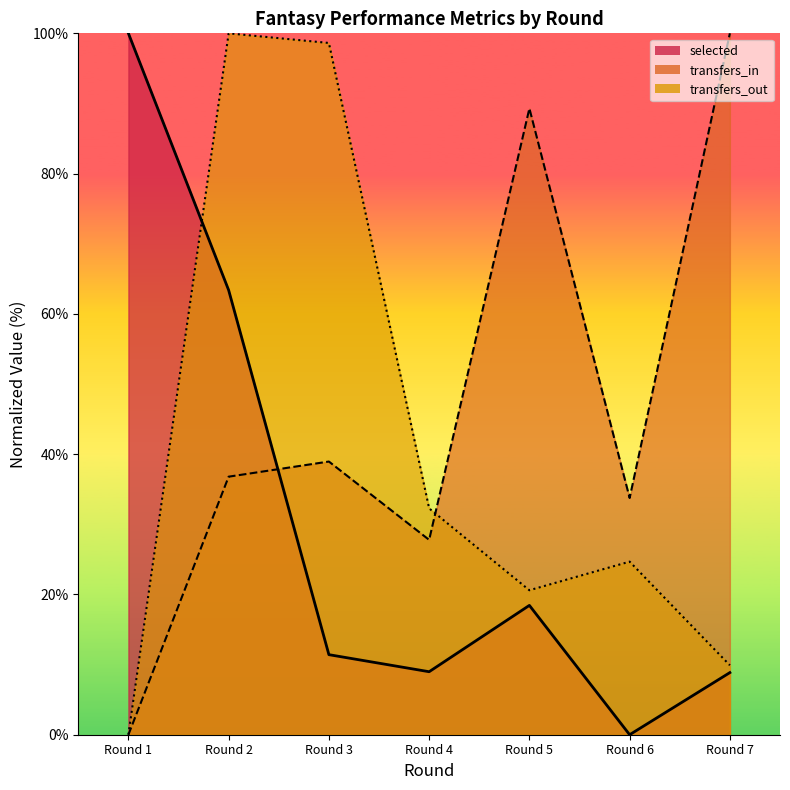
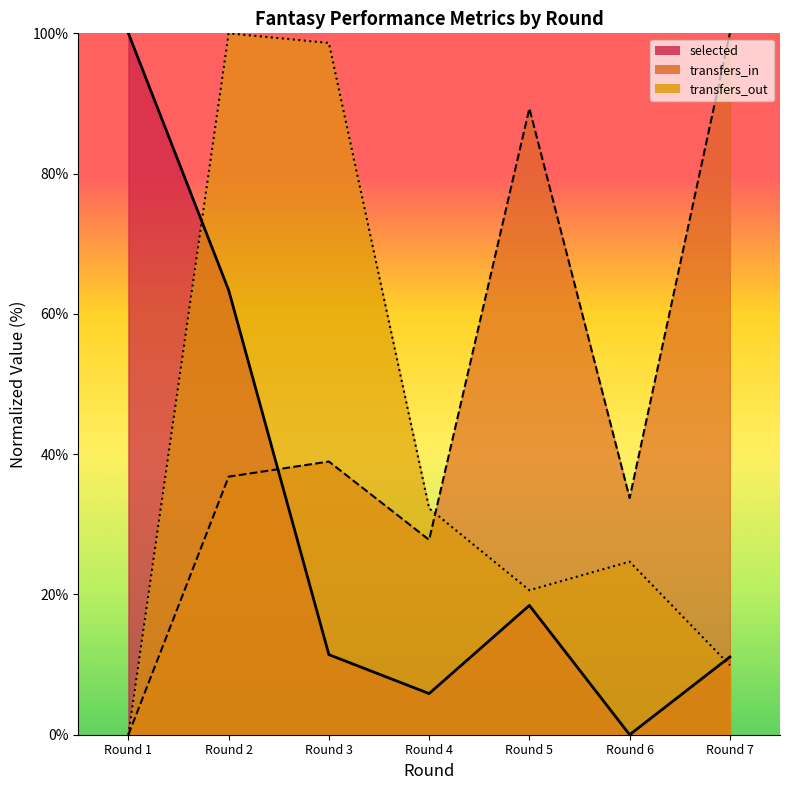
selected, Round 4: 9% -> 6%
selected, Round 7: 9% -> 11%
